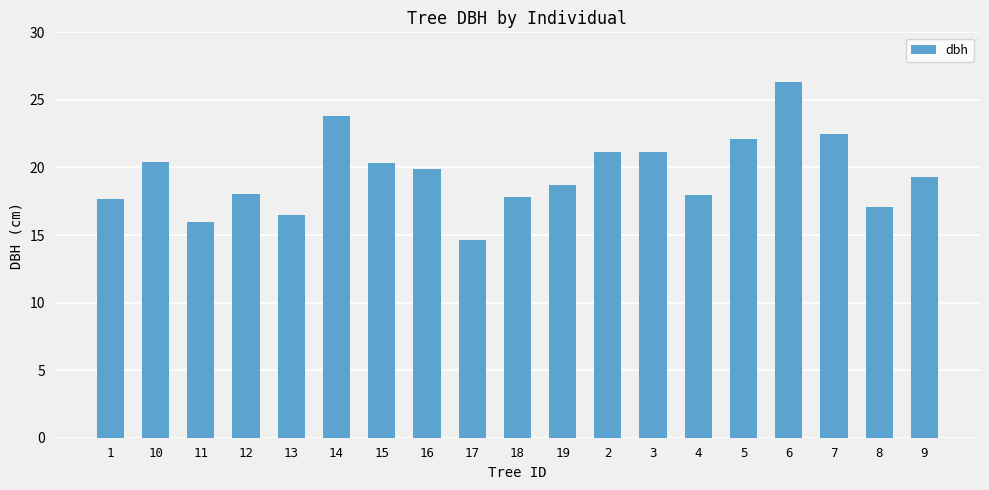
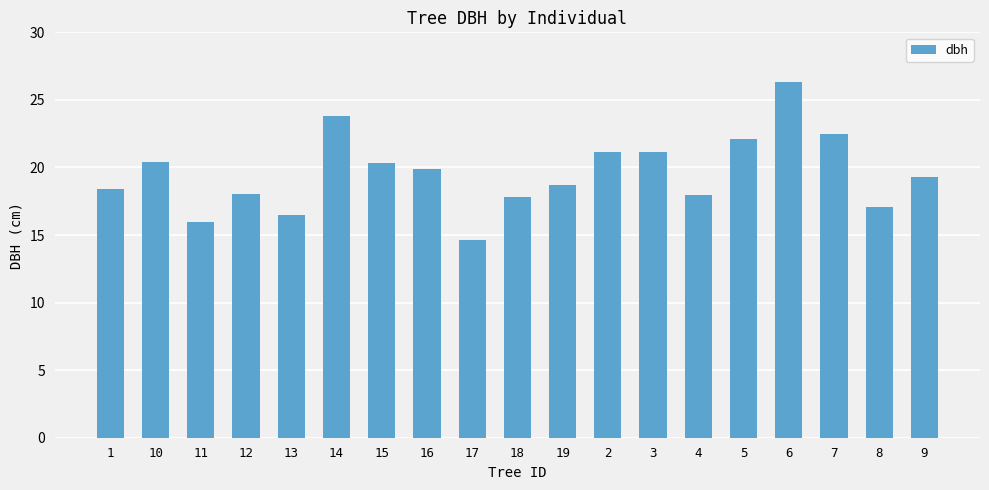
1: 17.7 -> 18.4
